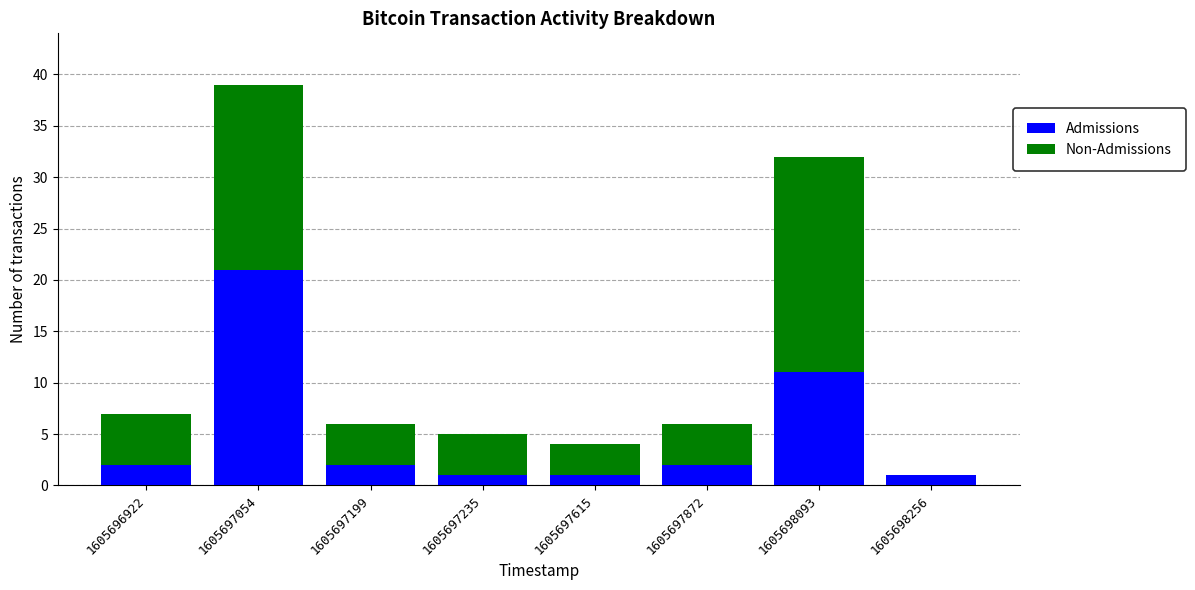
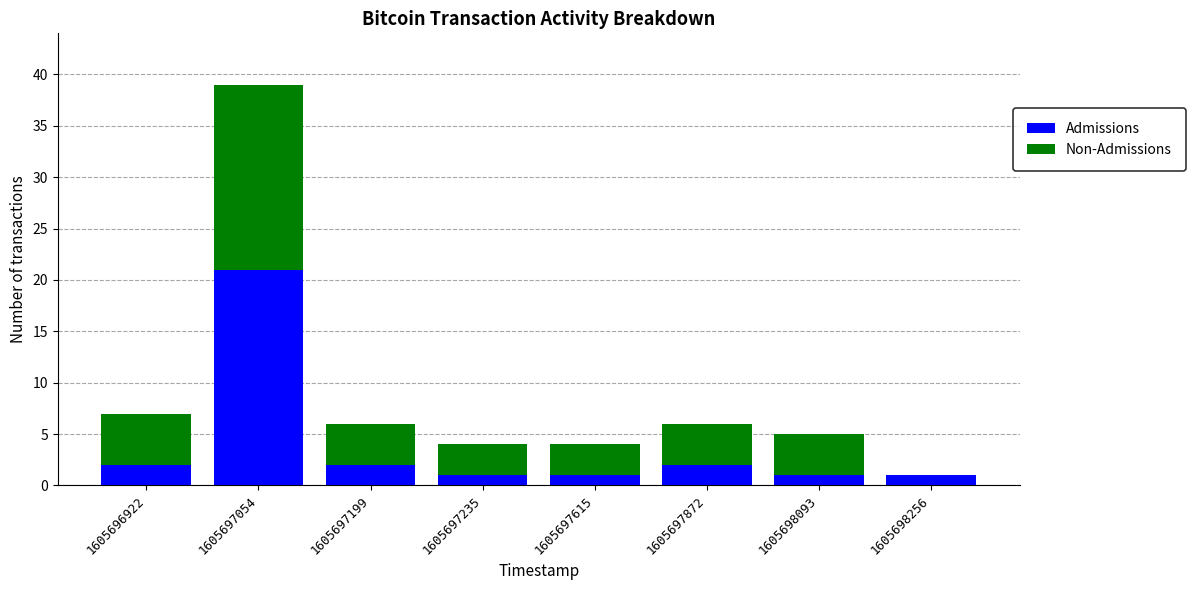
Non-Admissions, 1605697235: 4 -> 3
Admissions, 1605698093: 11 -> 1
Non-Admissions, 1605698093: 21 -> 4
